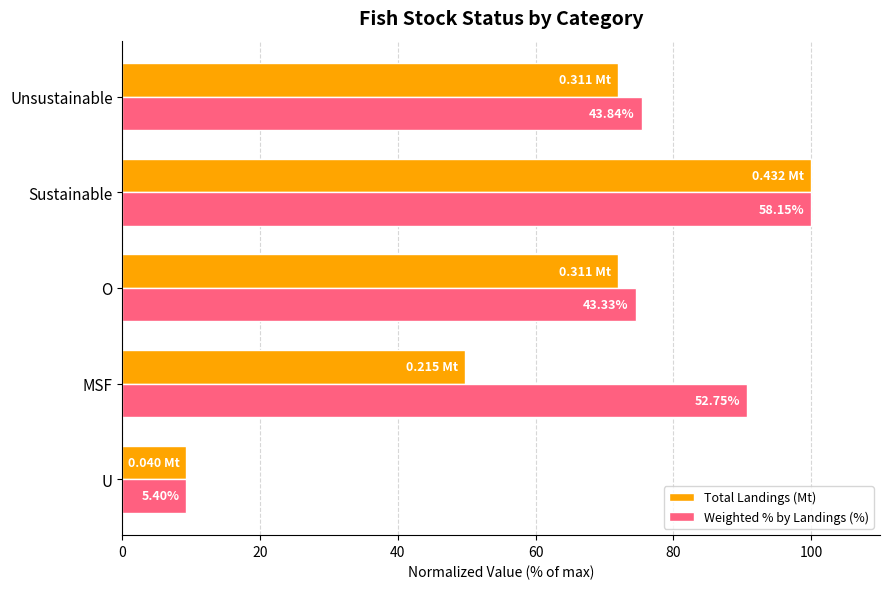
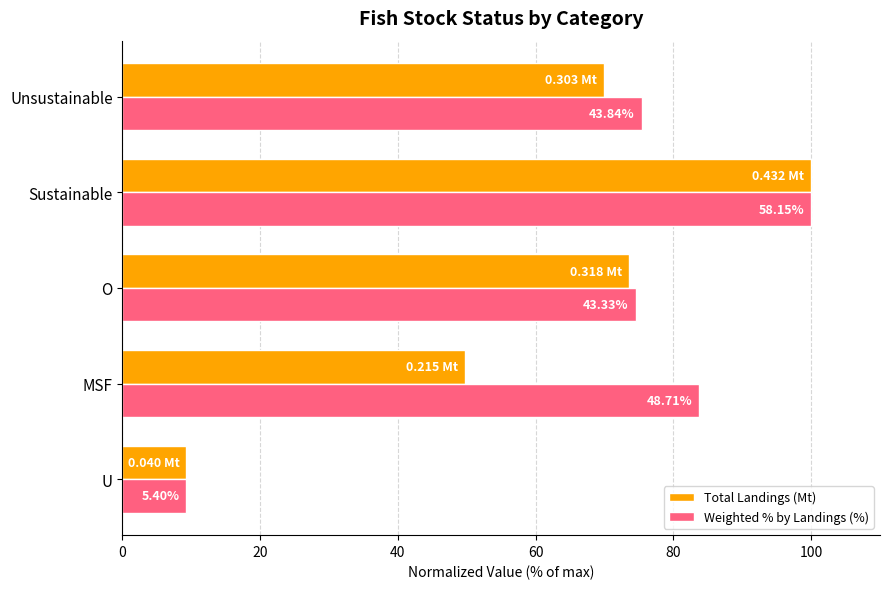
Total Landings (Mt), Unsustainable: 0.311 -> 0.303
Total Landings (Mt), O: 0.311 -> 0.318
Weighted % by Landings (%), MSF: 52.75% -> 48.71%
